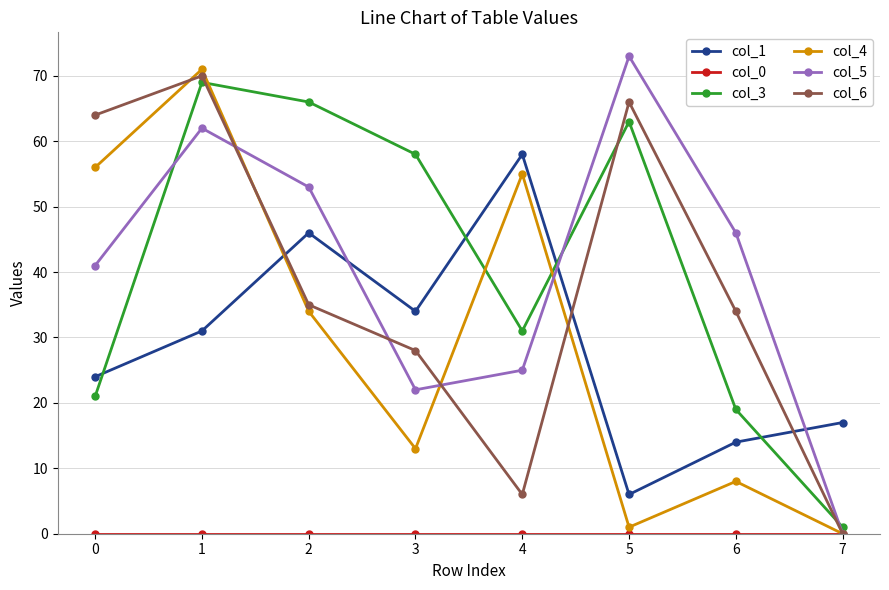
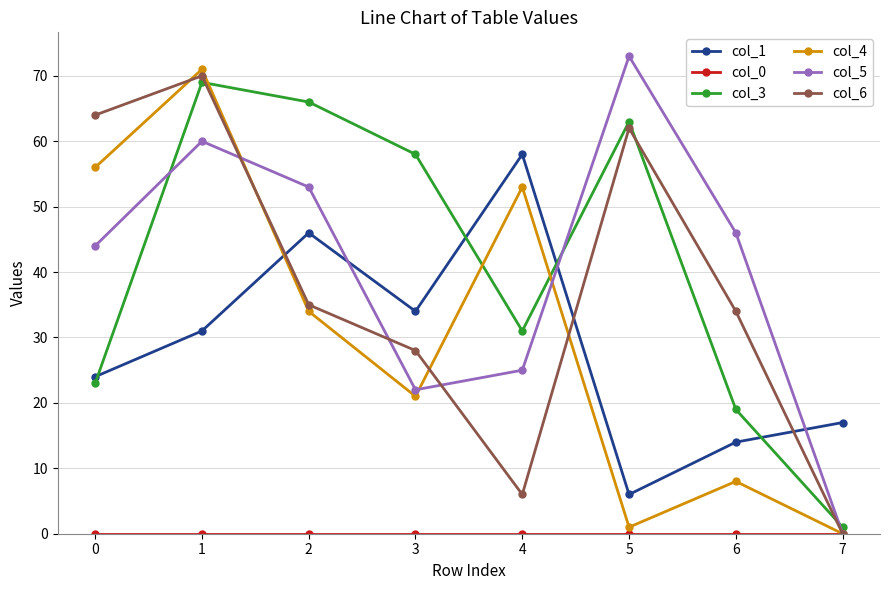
col_3, 0: 21 -> 23
col_5, 0: 41 -> 44
col_5, 1: 62 -> 60
col_4, 3: 13 -> 21
col_4, 4: 55 -> 53
col_6, 5: 66 -> 62
